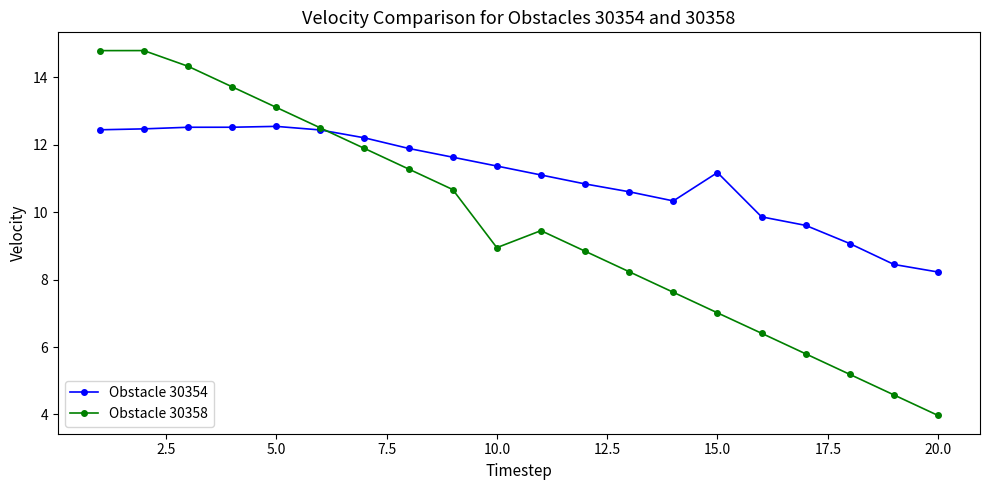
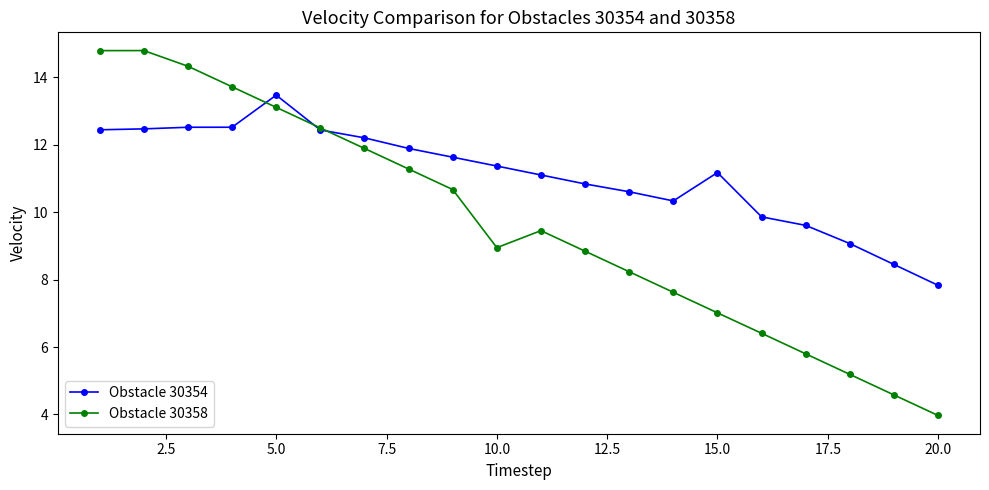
Obstacle 30354, 5.0: 12.5 -> 13.5
Obstacle 30354, 20.0: 8.2 -> 7.8
